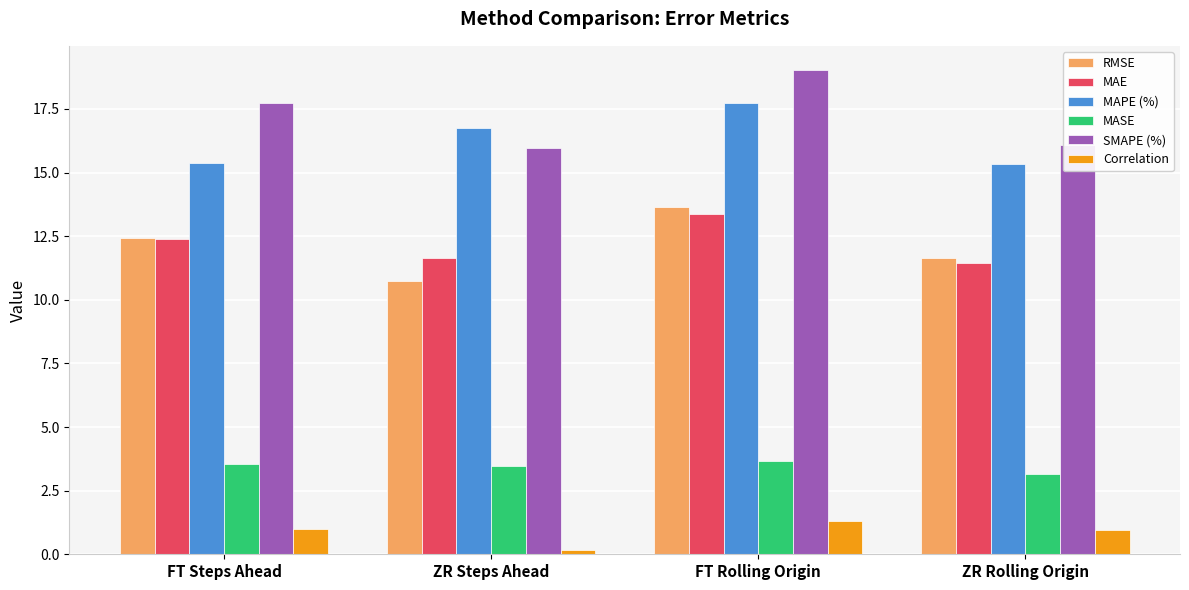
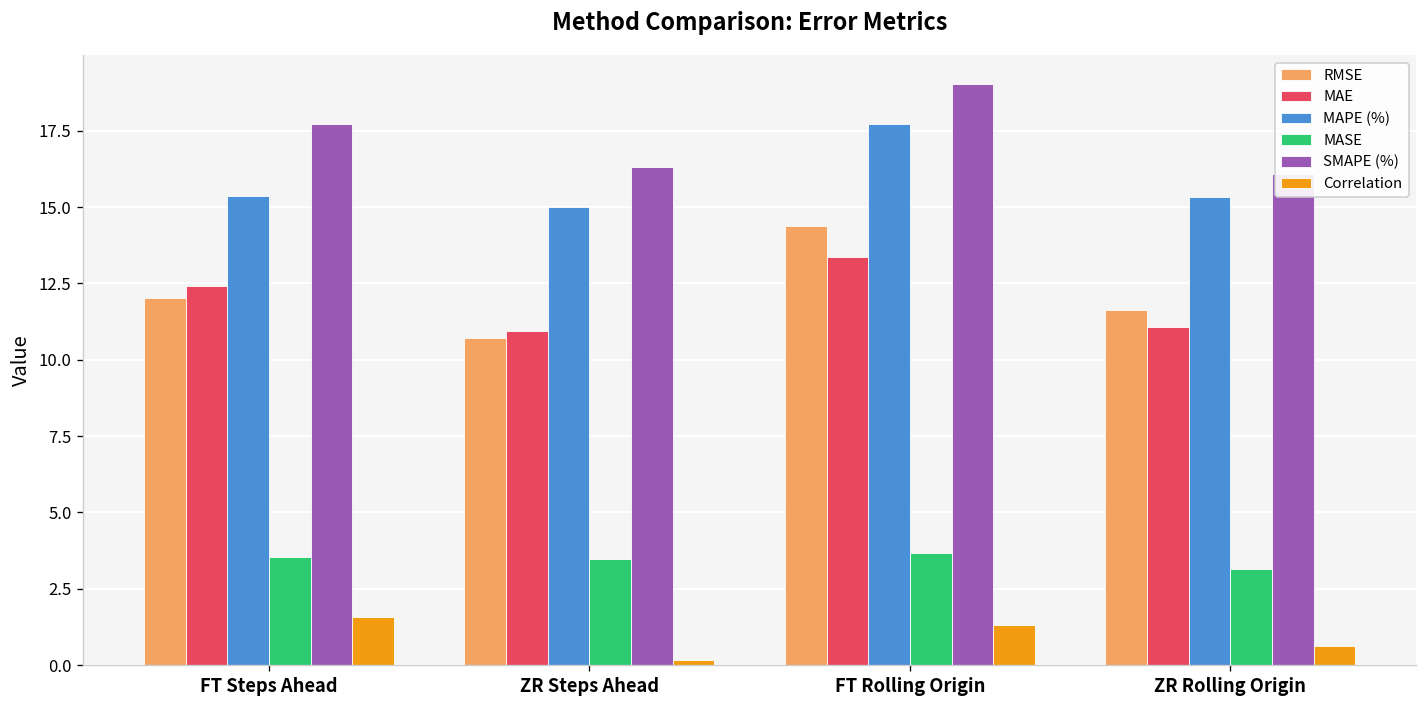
RMSE, FT Steps Ahead: 12.4 -> 12.0
Correlation, FT Steps Ahead: 1.0 -> 1.6
MAE, ZR Steps Ahead: 11.6 -> 11.0
MAPE (%), ZR Steps Ahead: 16.8 -> 15.0
SMAPE (%), ZR Steps Ahead: 16.0 -> 16.3
RMSE, FT Rolling Origin: 13.6 -> 14.4
MAE, ZR Rolling Origin: 11.4 -> 11.1
Correlation, ZR Rolling Origin: 1.0 -> 0.6
